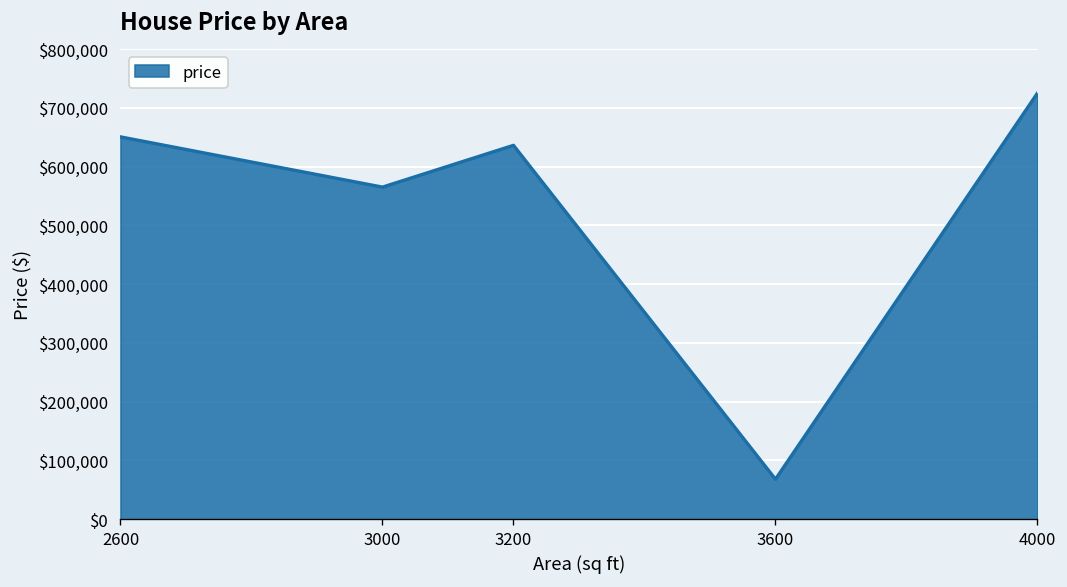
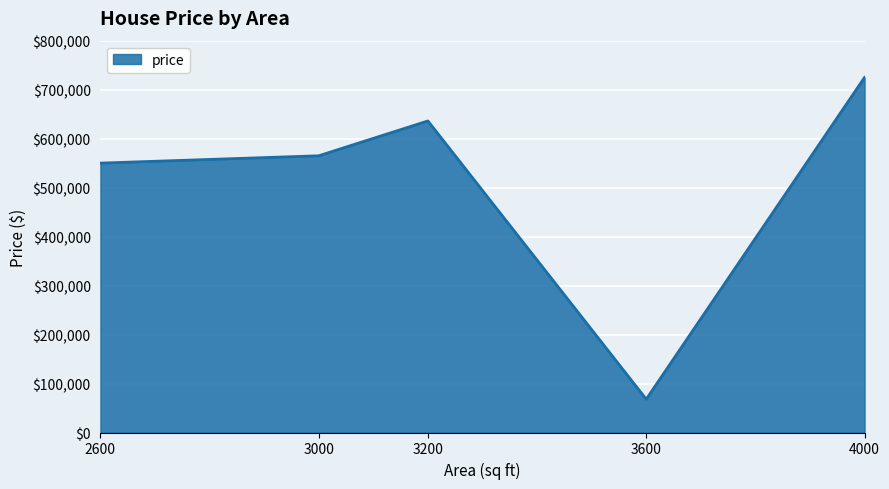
2600: $650,000 -> $550,000
